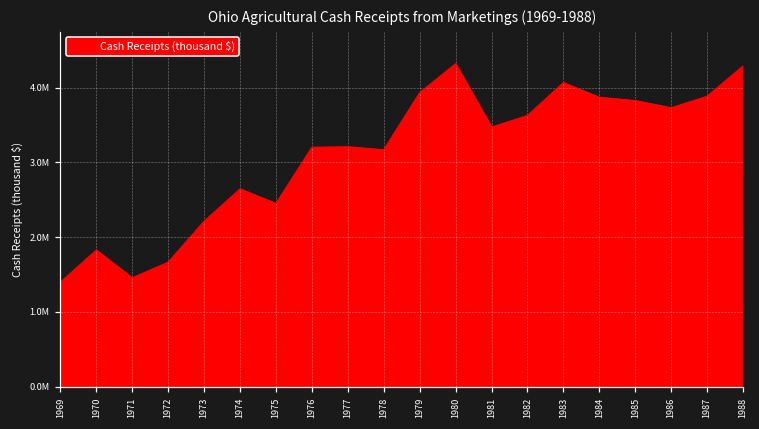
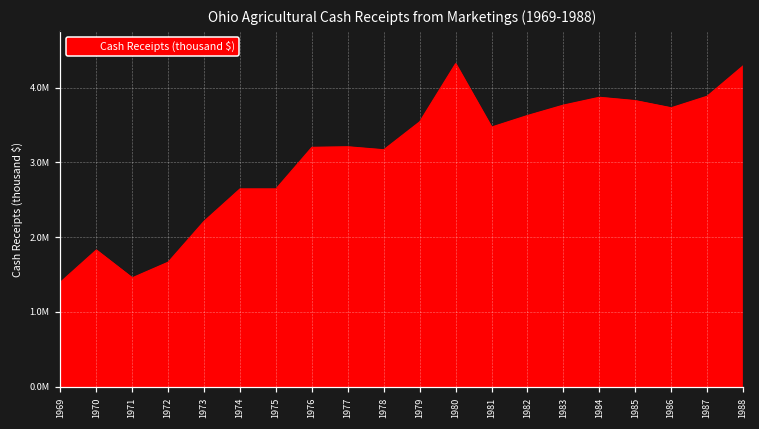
1975: 2500000 -> 2600000
1979: 3900000 -> 3500000
1983: 4100000 -> 3800000
